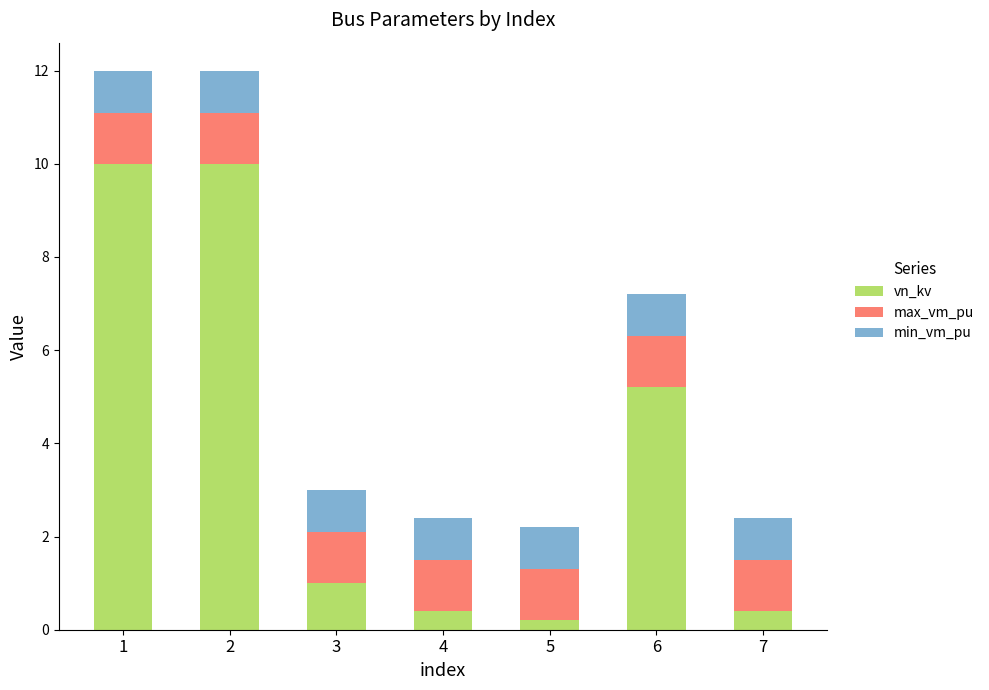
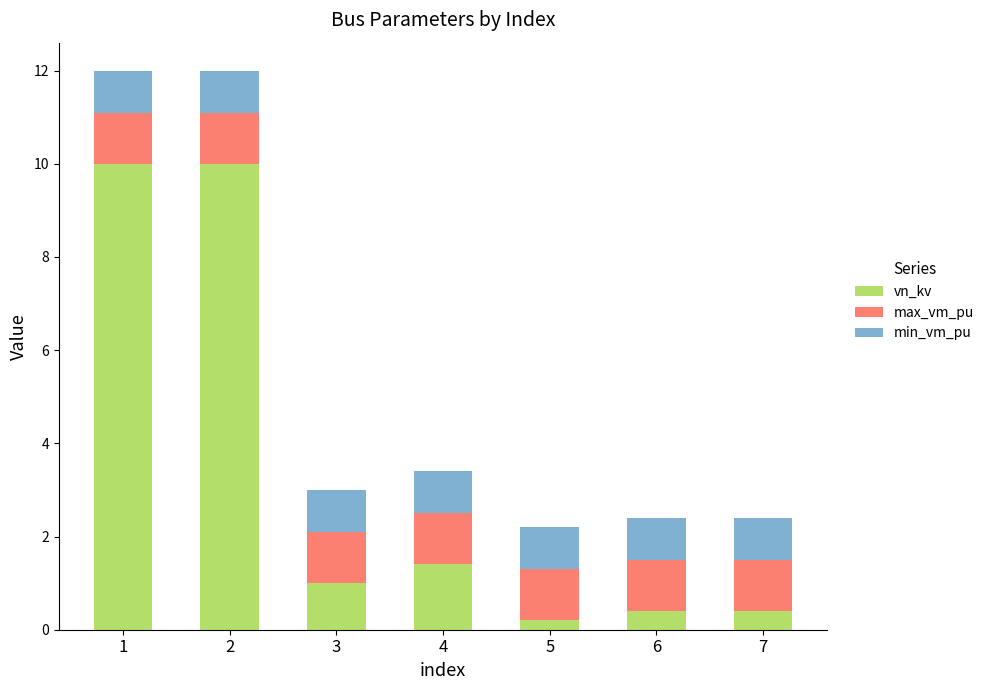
vn_kv, 4: 0.4 -> 1.4
vn_kv, 6: 5.2 -> 0.4
